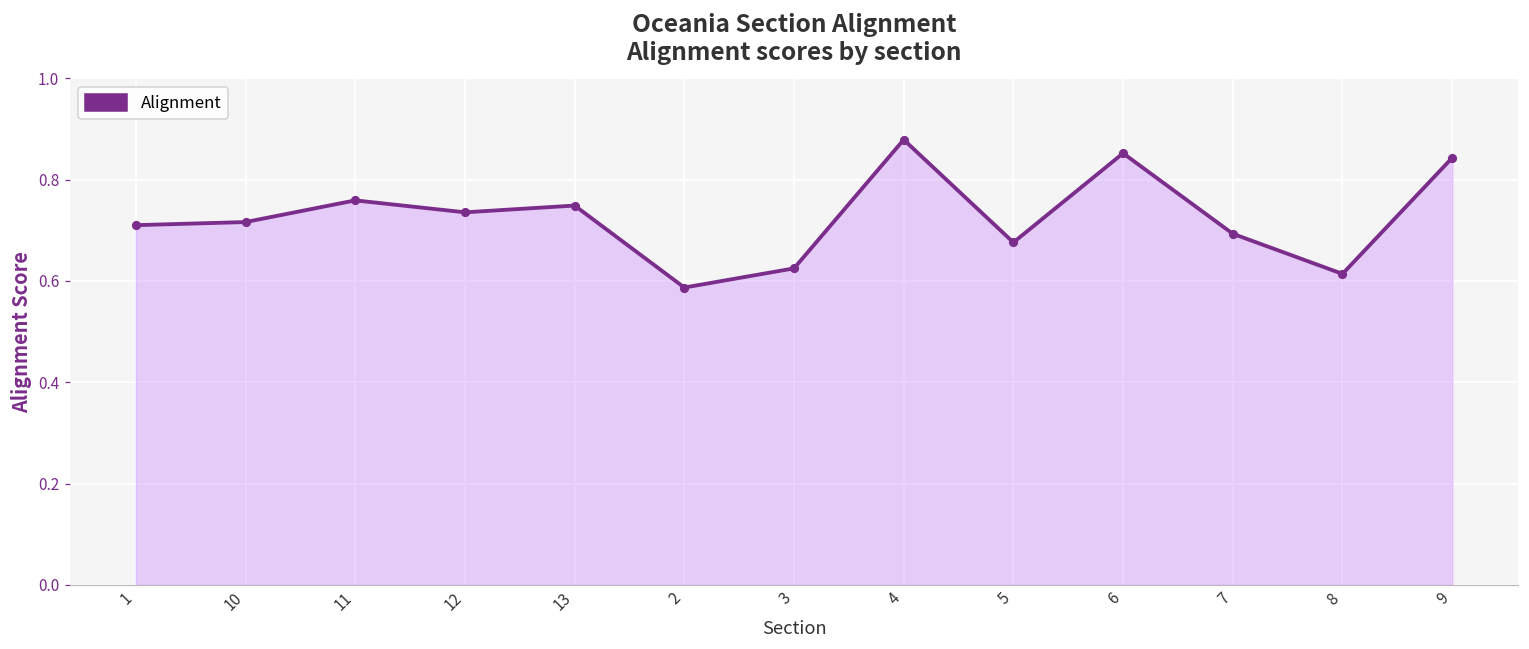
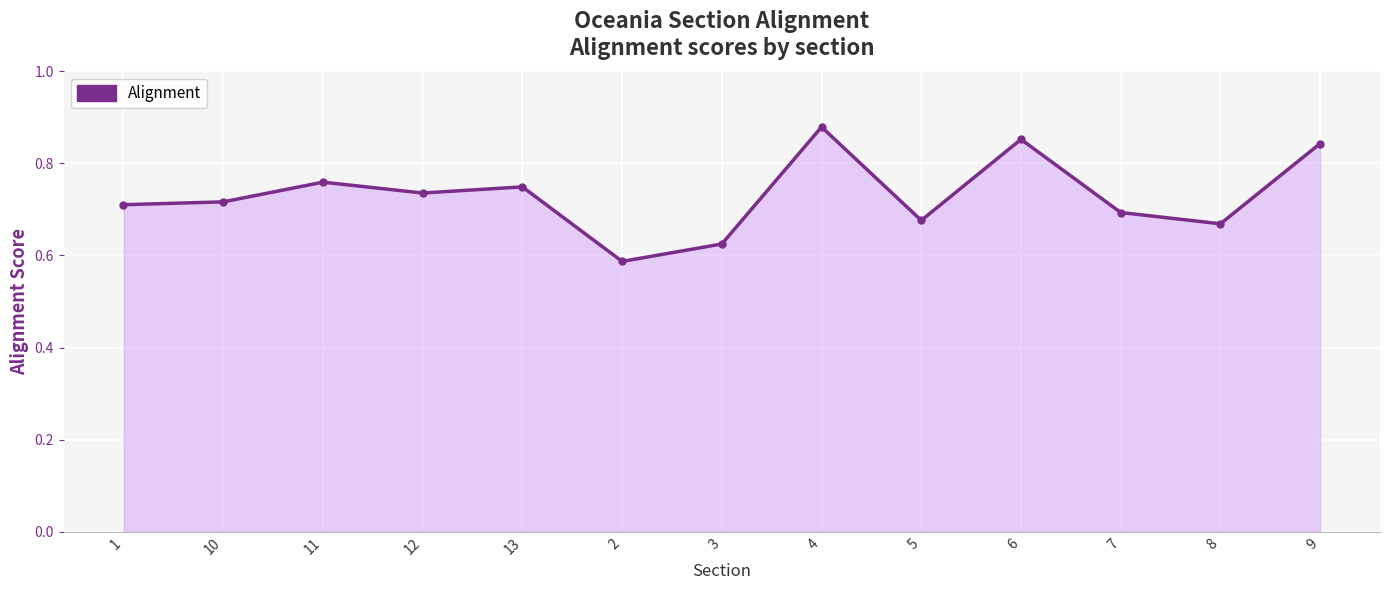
8: 0.61 -> 0.67
